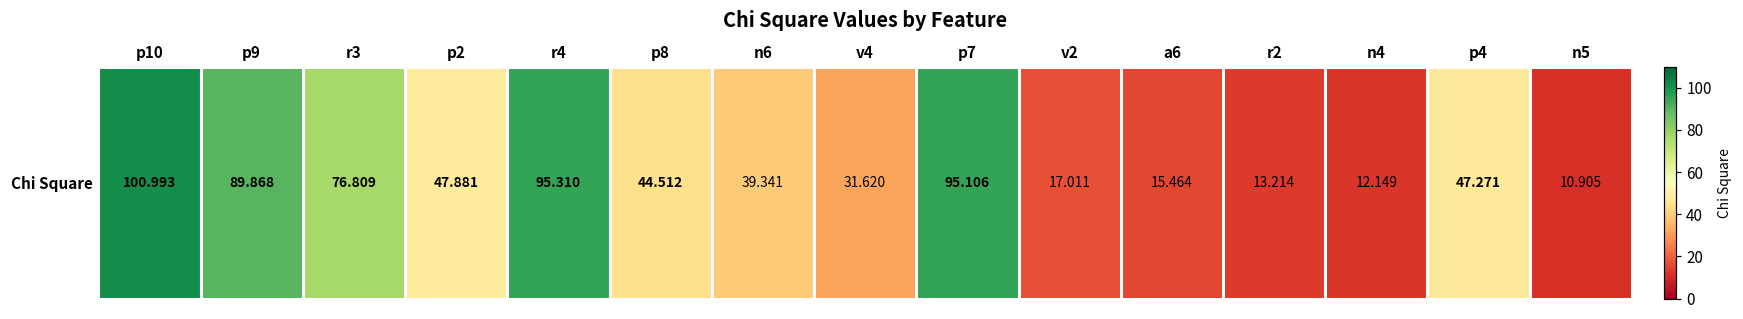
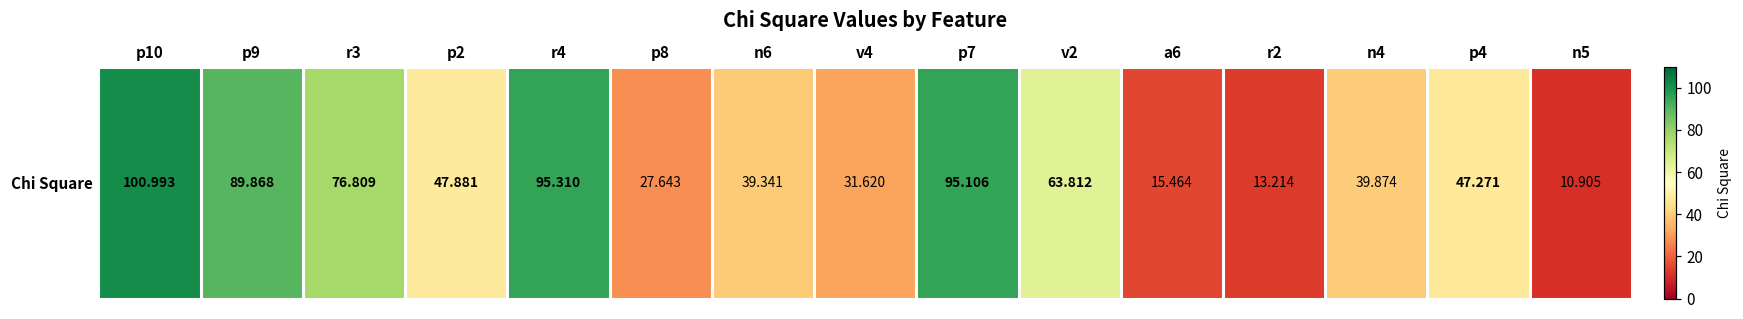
Chi Square, p8: 44.512 -> 27.643
Chi Square, v2: 17.011 -> 63.812
Chi Square, n4: 12.149 -> 39.874
